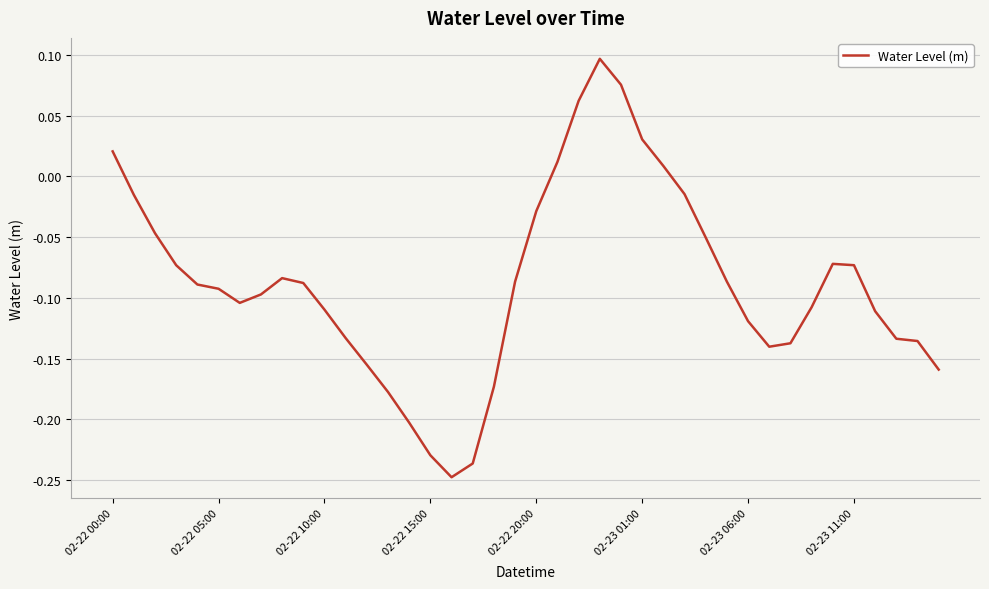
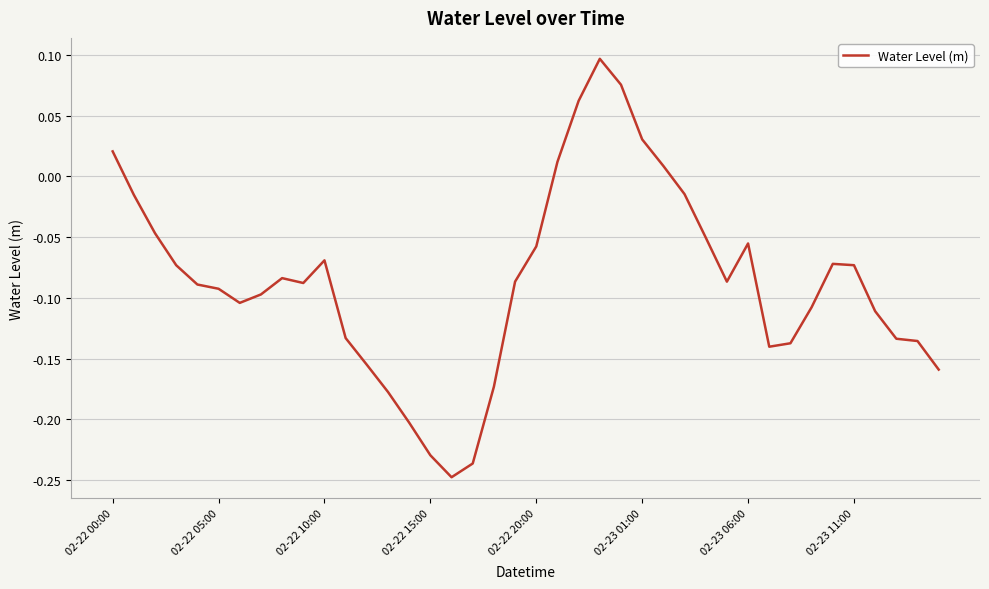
02-22 10:00: -0.110 -> -0.069
02-22 20:00: -0.029 -> -0.058
02-23 06:00: -0.119 -> -0.055
